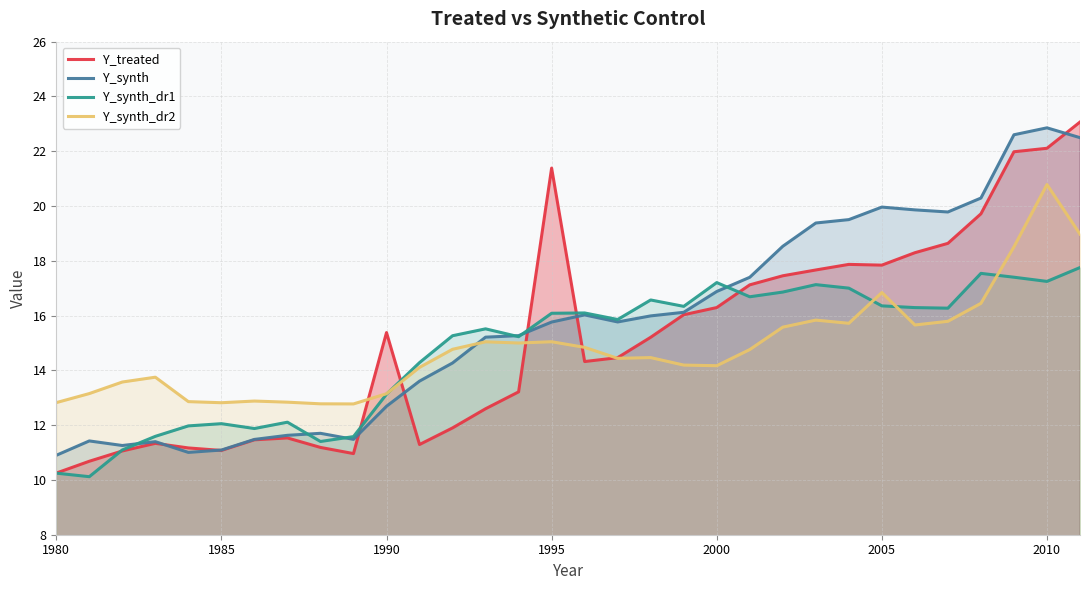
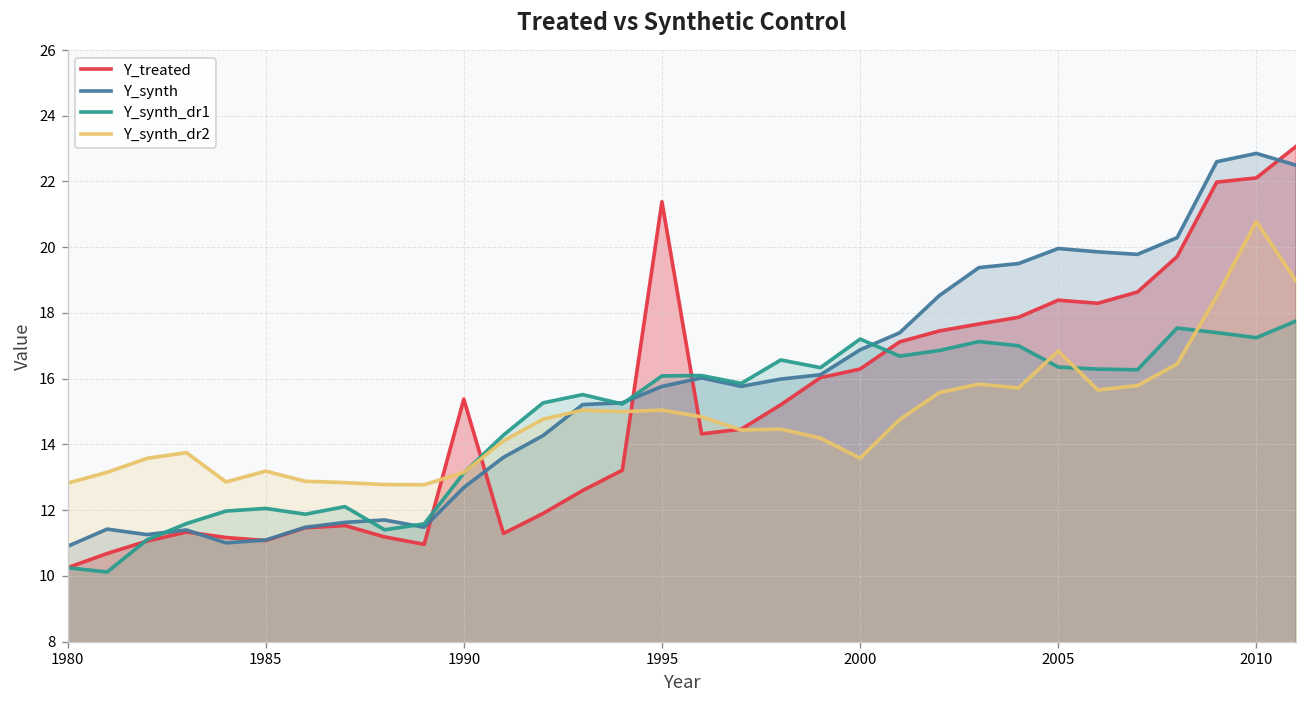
Y_synth_dr2, 1985: 12.8 -> 13.2
Y_synth_dr2, 2000: 14.2 -> 13.6
Y_treated, 2005: 17.8 -> 18.4
